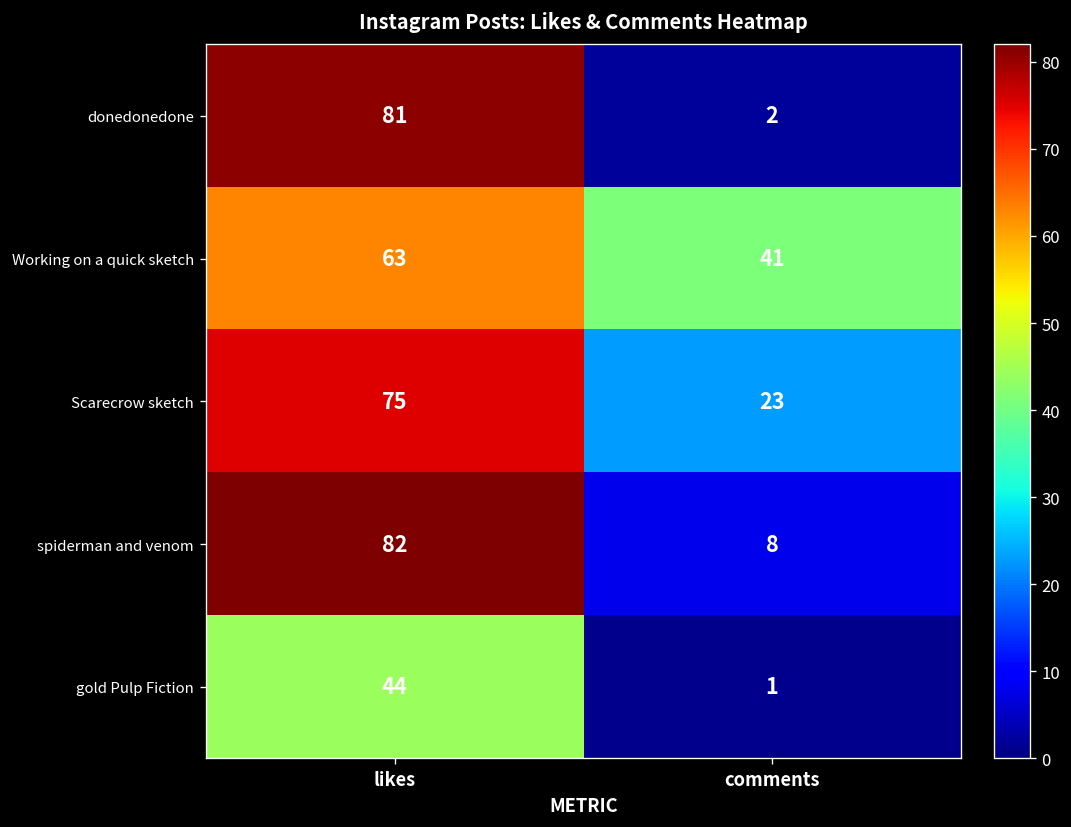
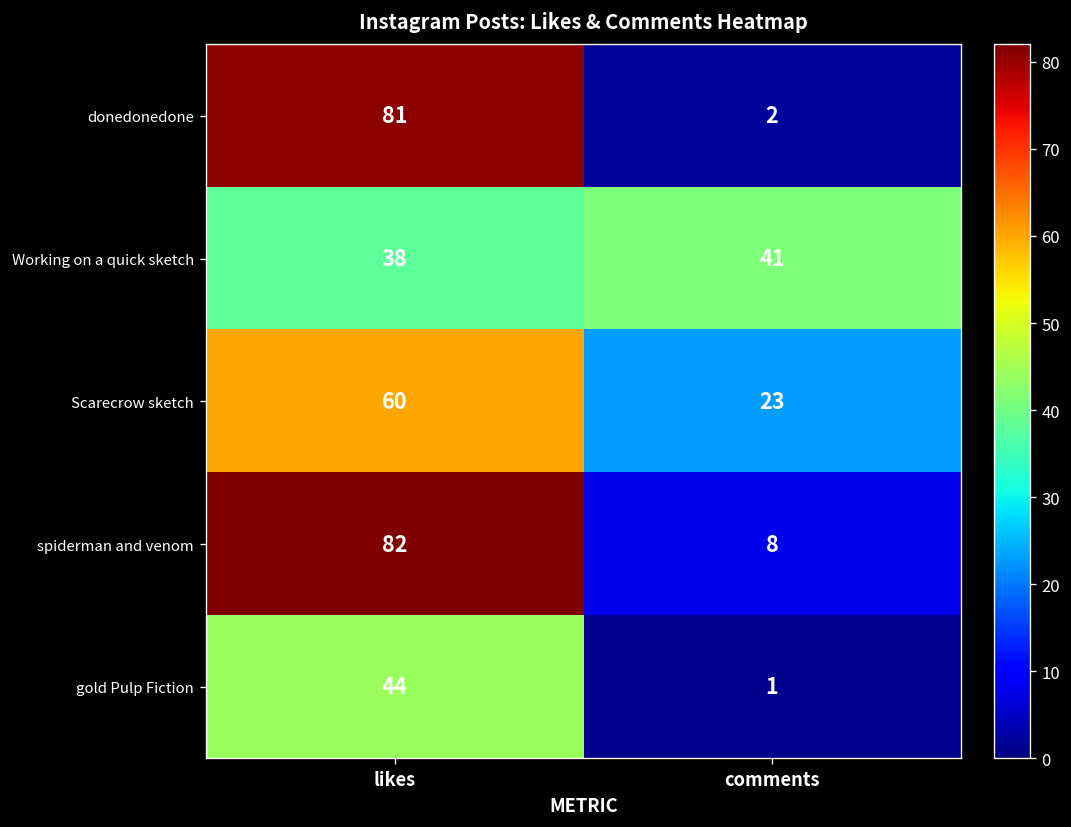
Working on a quick sketch, likes: 63 -> 38
Scarecrow sketch, likes: 75 -> 60
